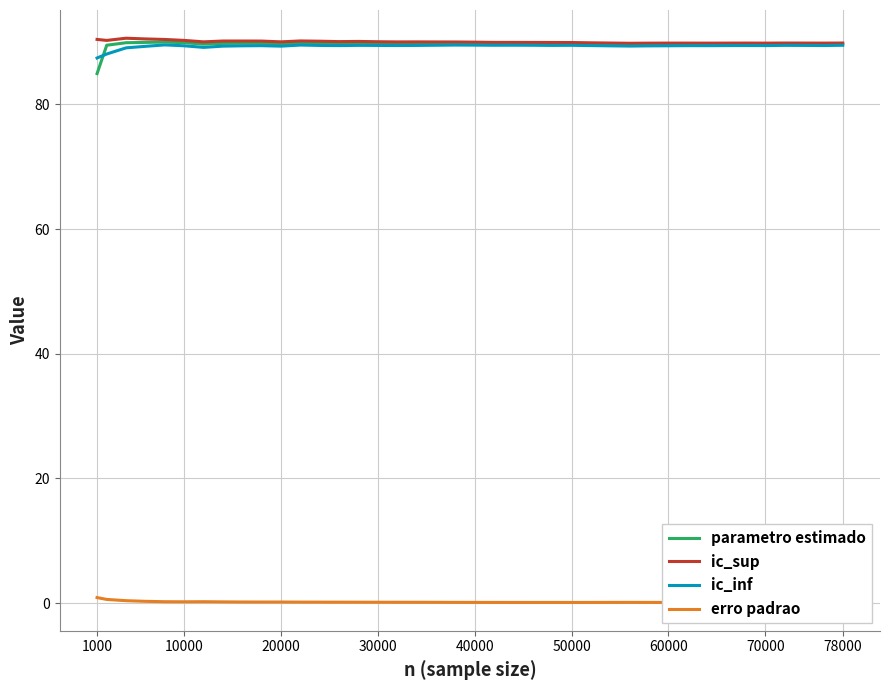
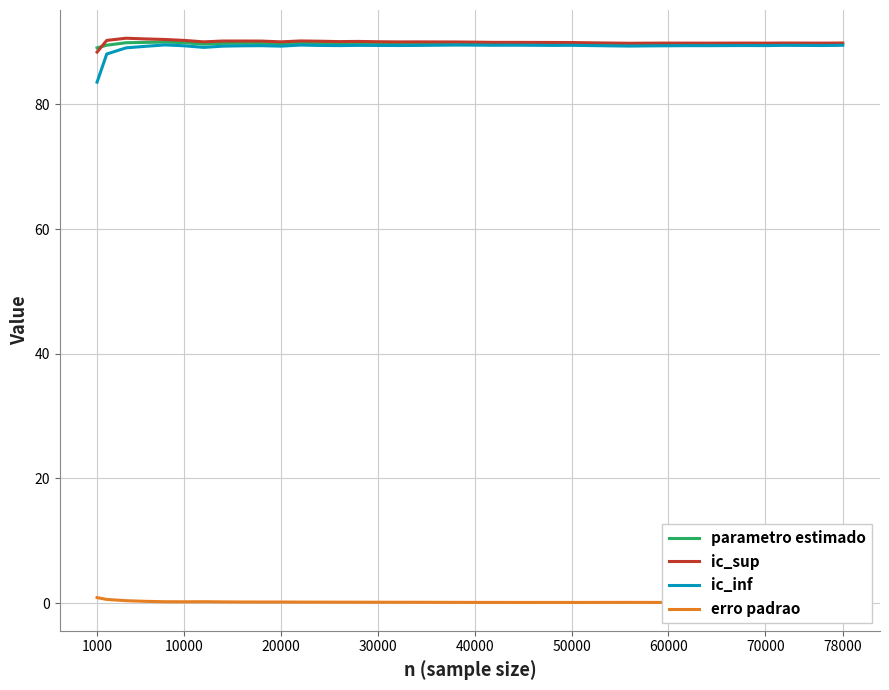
parametro estimado, 1000: 85 -> 89
ic_sup, 1000: 90 -> 88
ic_inf, 1000: 87 -> 84
